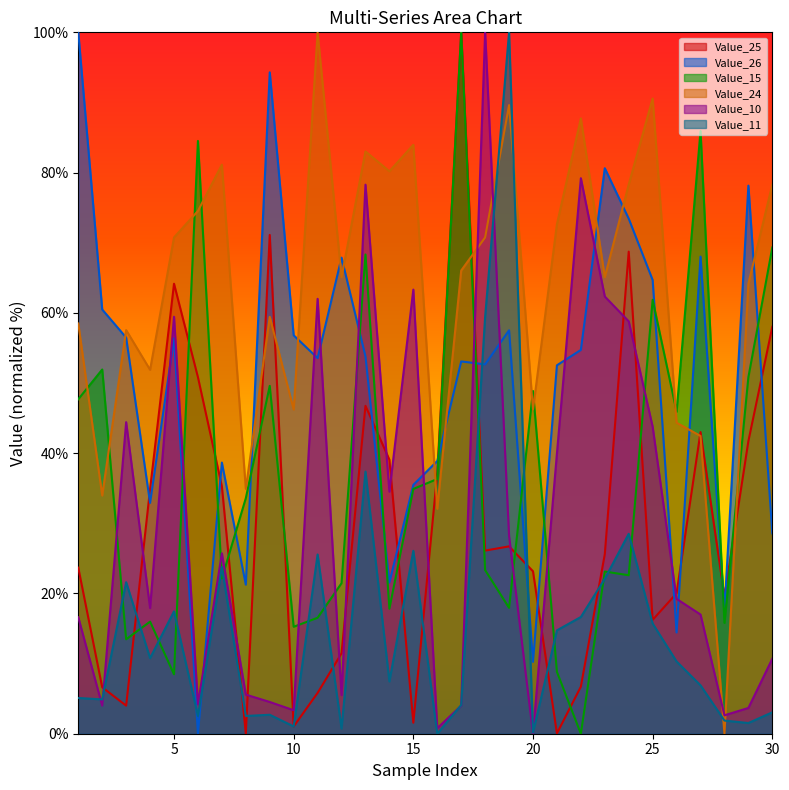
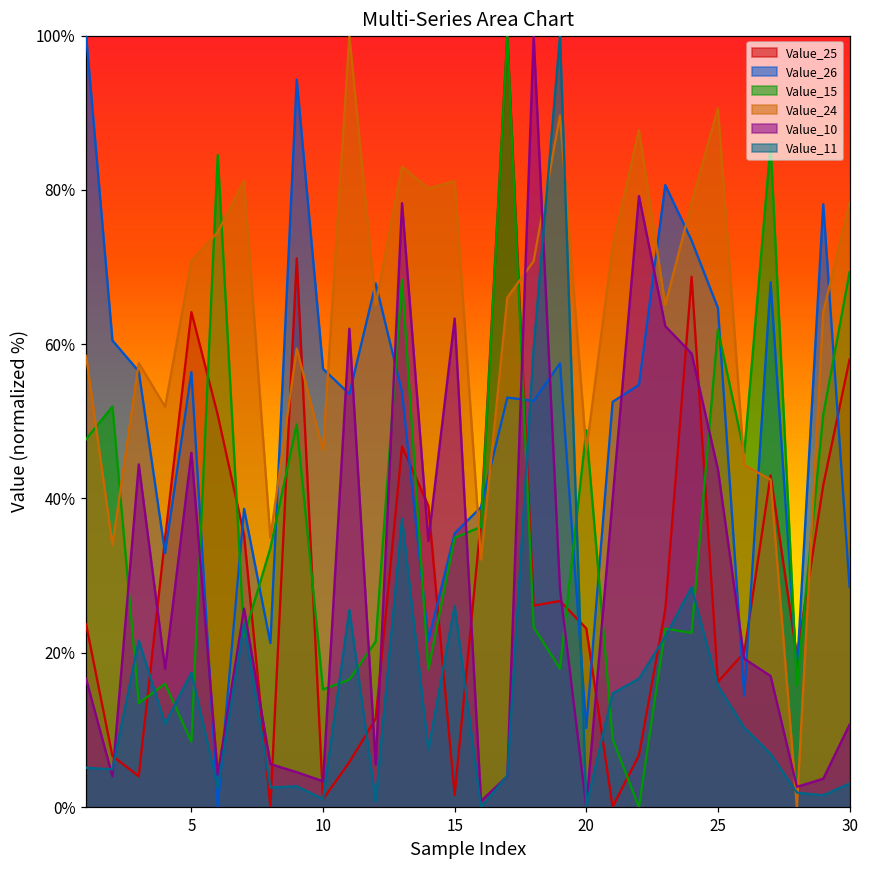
Value_10, 5: 59% -> 46%
Value_24, 15: 84% -> 81%
